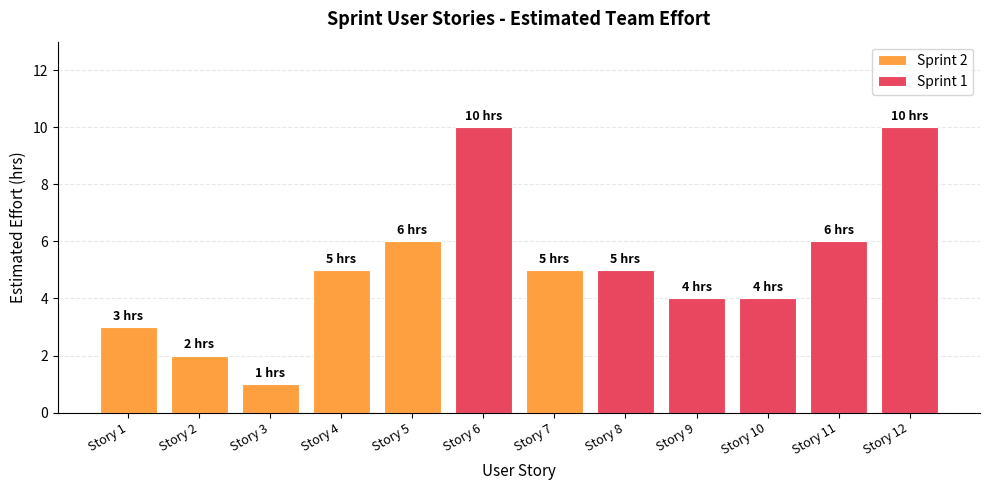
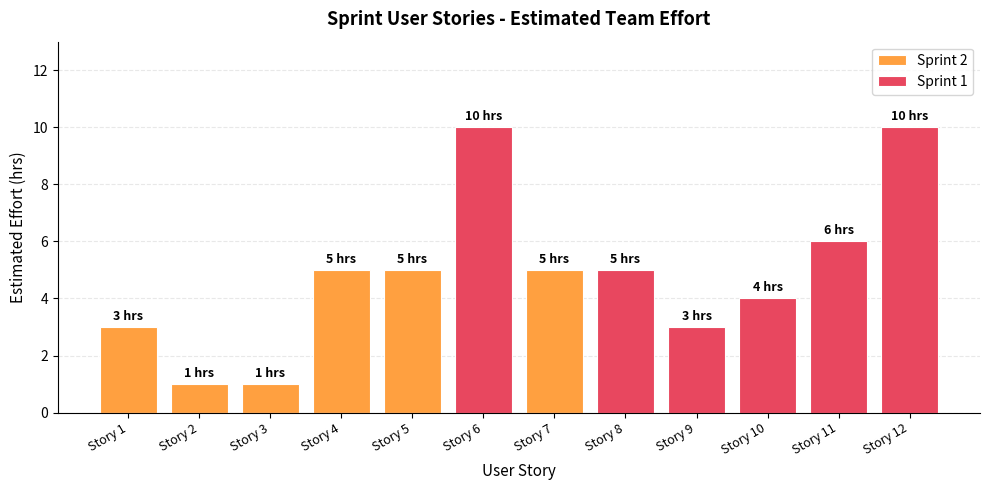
Sprint 2, Story 2: 2 -> 1
Sprint 2, Story 5: 6 -> 5
Sprint 1, Story 9: 4 -> 3
